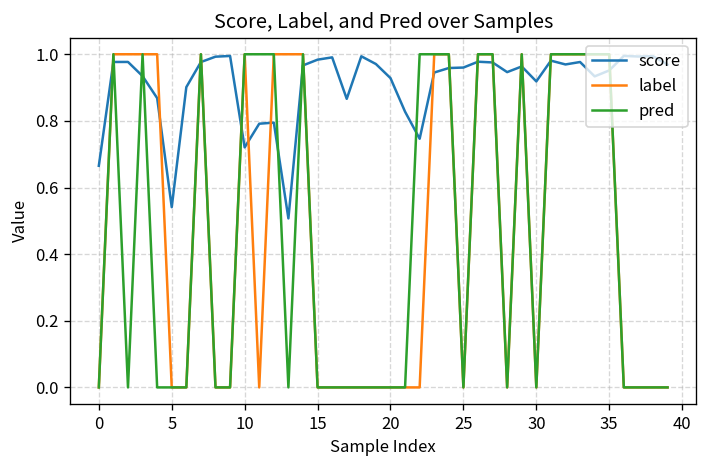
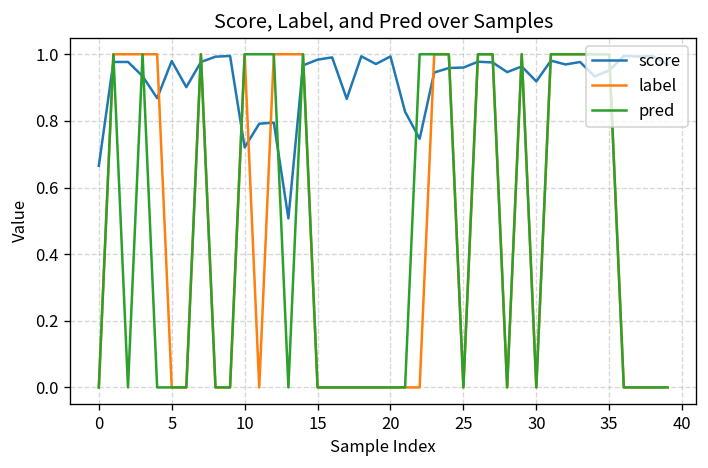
score, 5: 0.54 -> 0.98
score, 20: 0.93 -> 0.99
